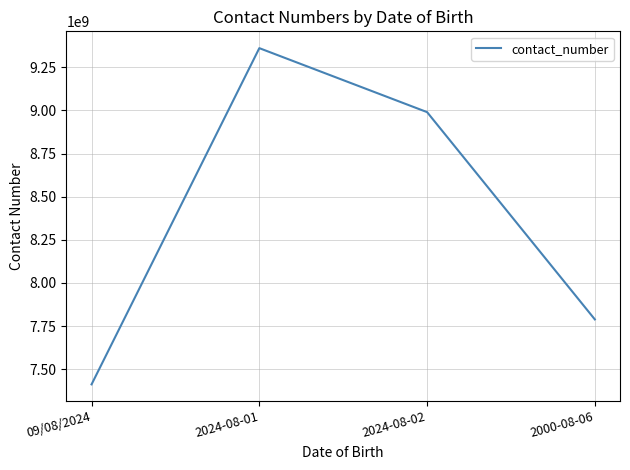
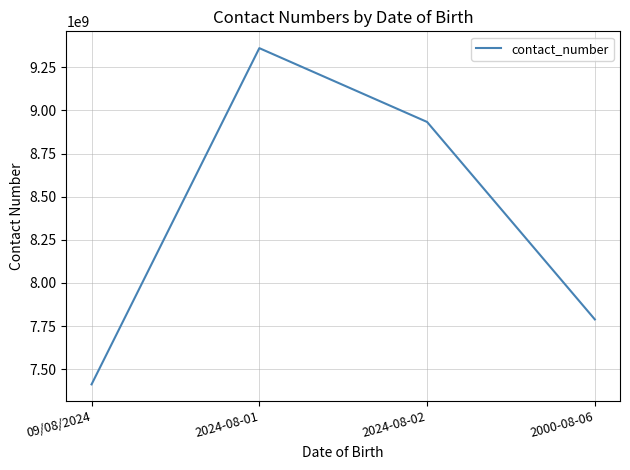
2024-08-02: 8990000000 -> 8930000000
